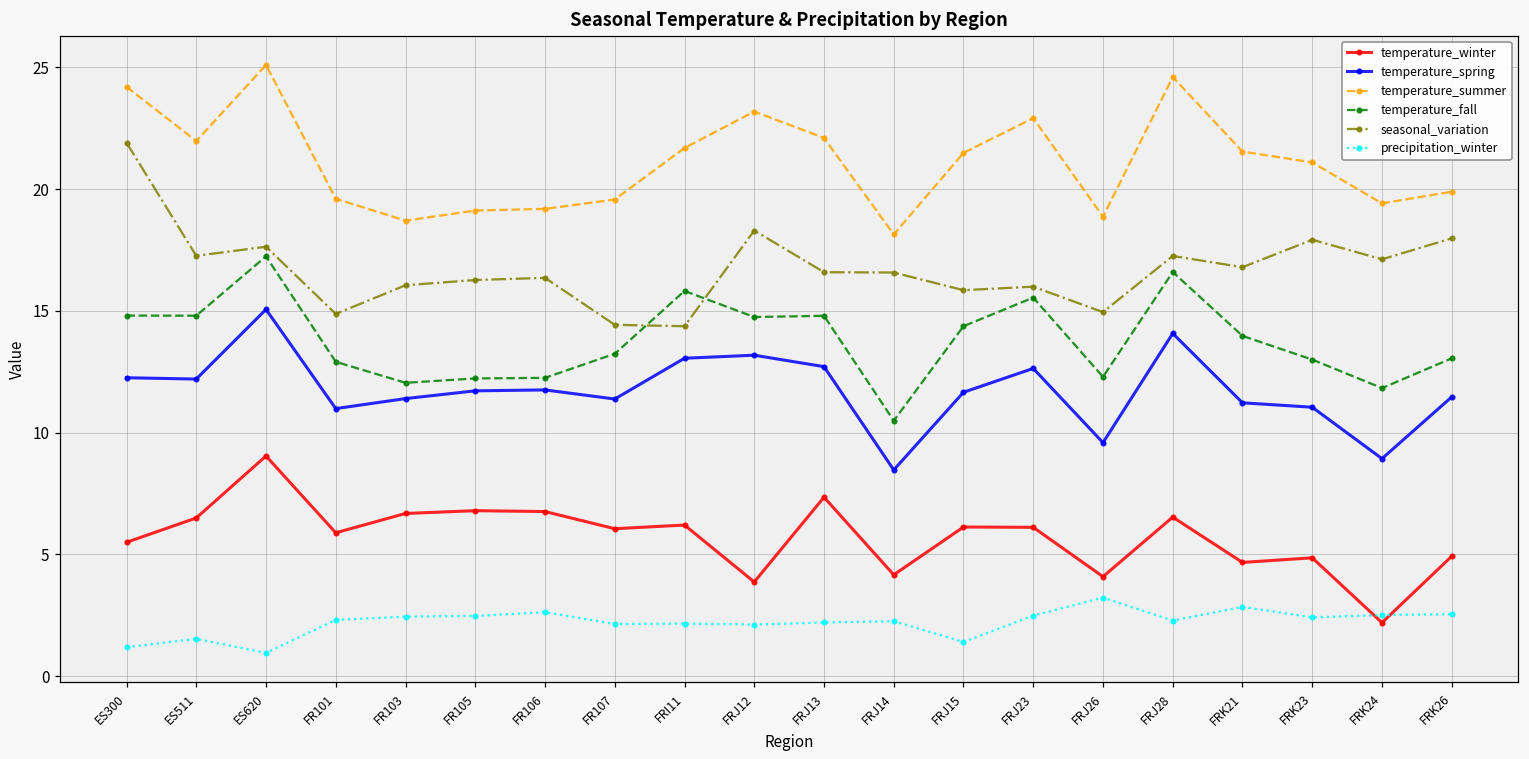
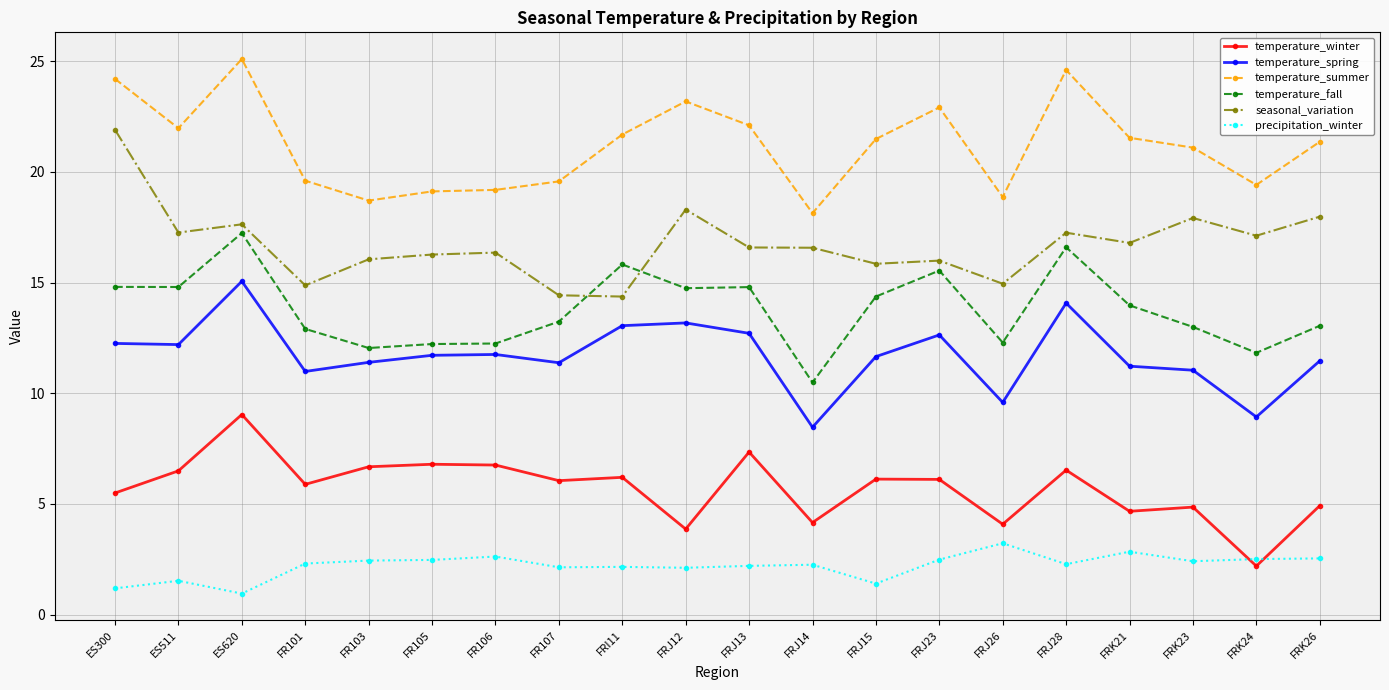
temperature_summer, FRK26: 19.9 -> 21.4
